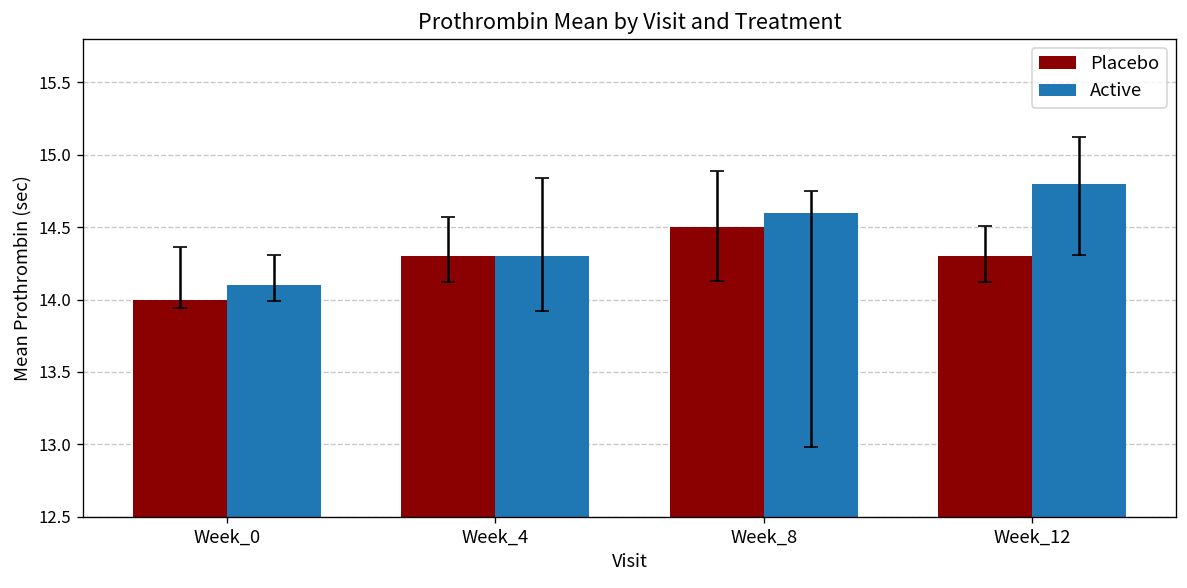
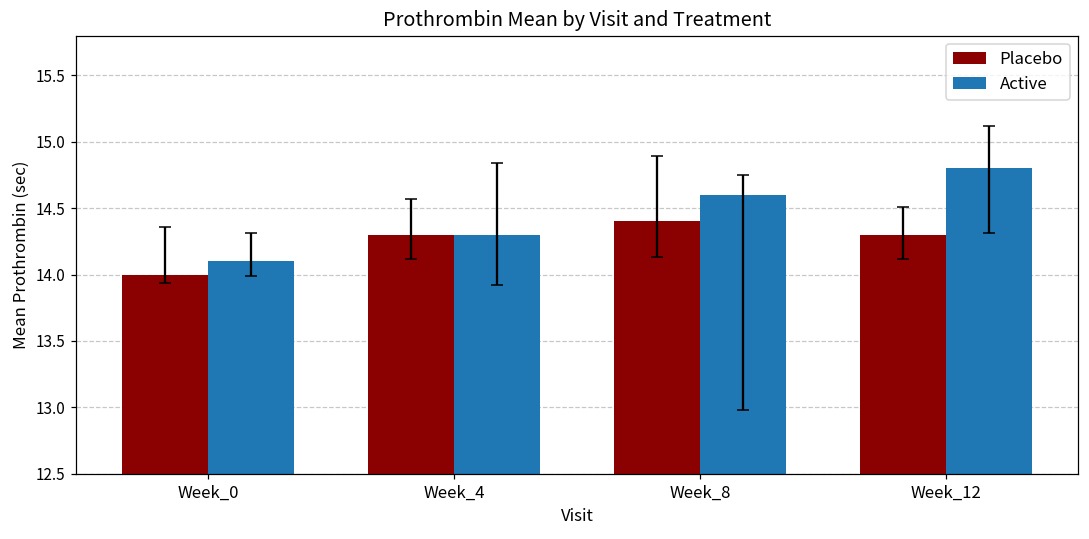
Placebo, Week_8: 14.5 -> 14.4
